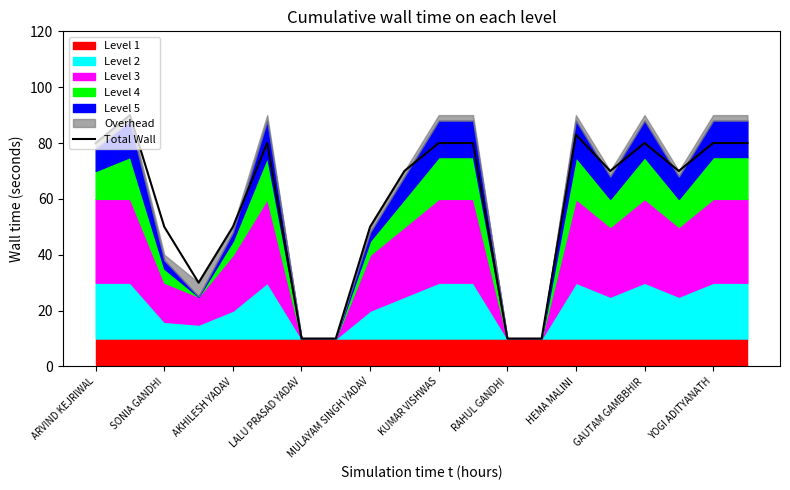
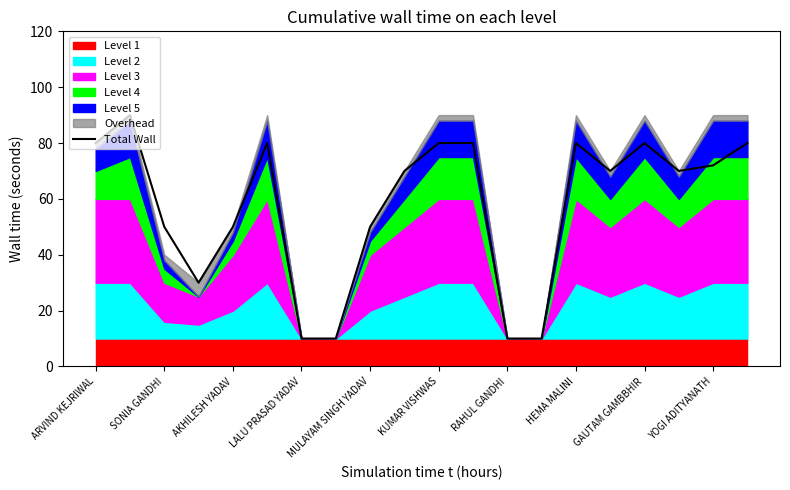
Total Wall, HEMA MALINI: 83 -> 80
Total Wall, YOGI ADITYANATH: 80 -> 72
